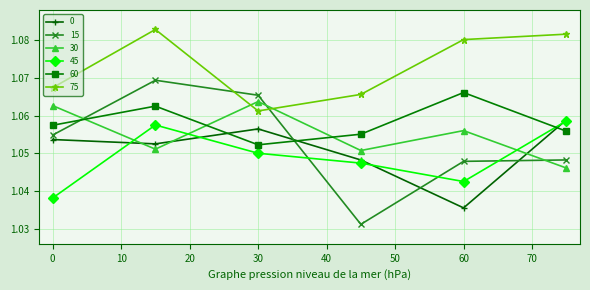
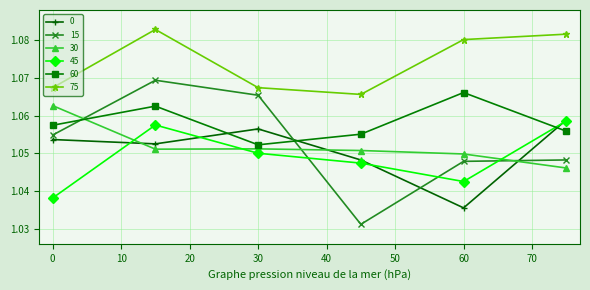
30, 30: 1.064 -> 1.051
75, 30: 1.061 -> 1.067
30, 60: 1.056 -> 1.050
